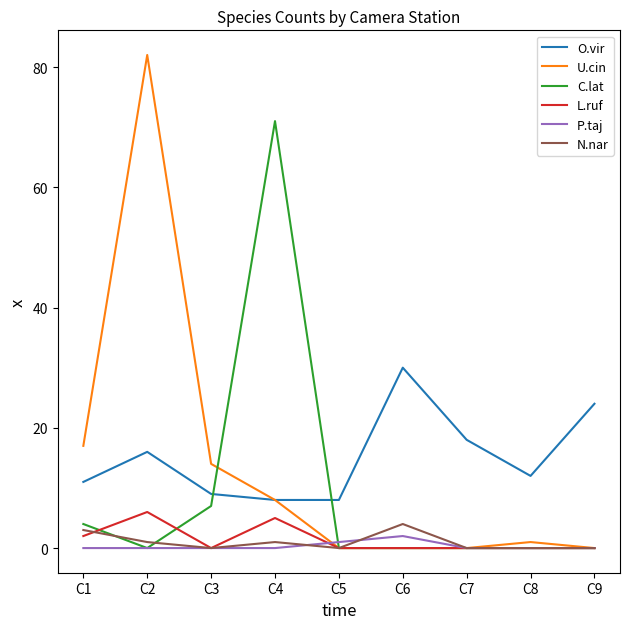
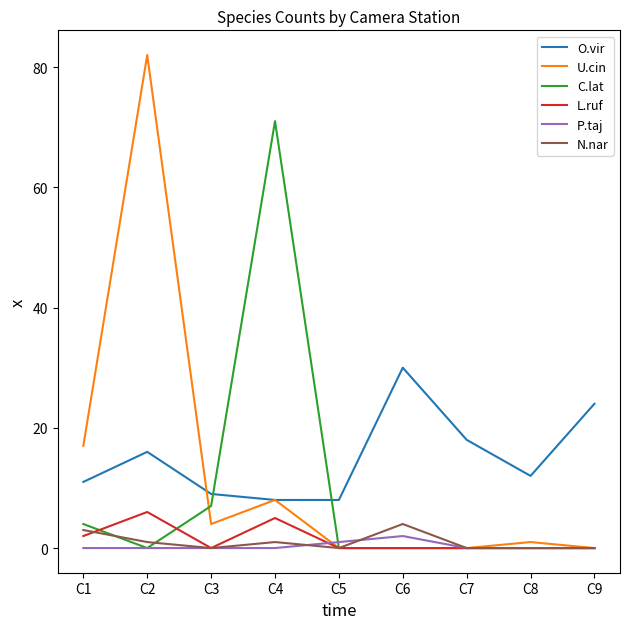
U.cin, C3: 14 -> 4
